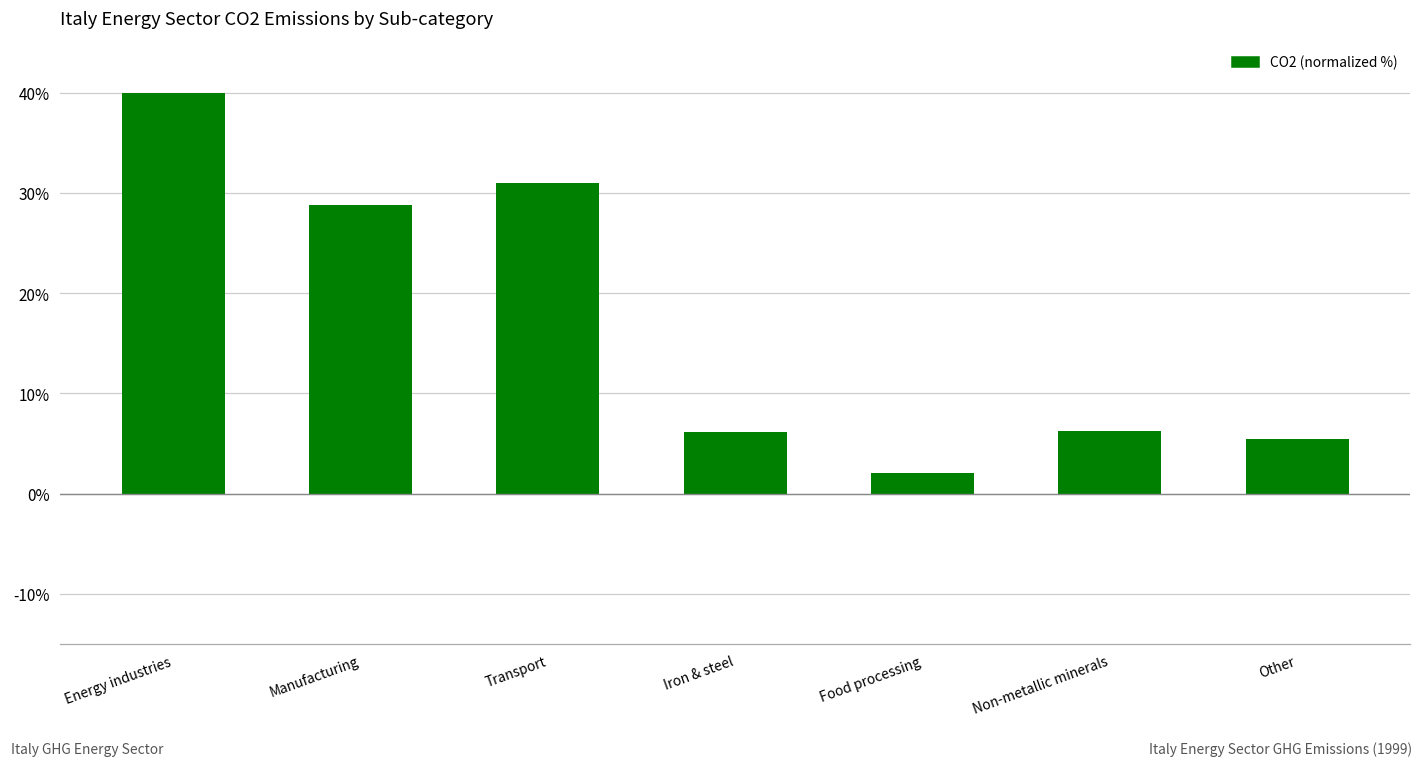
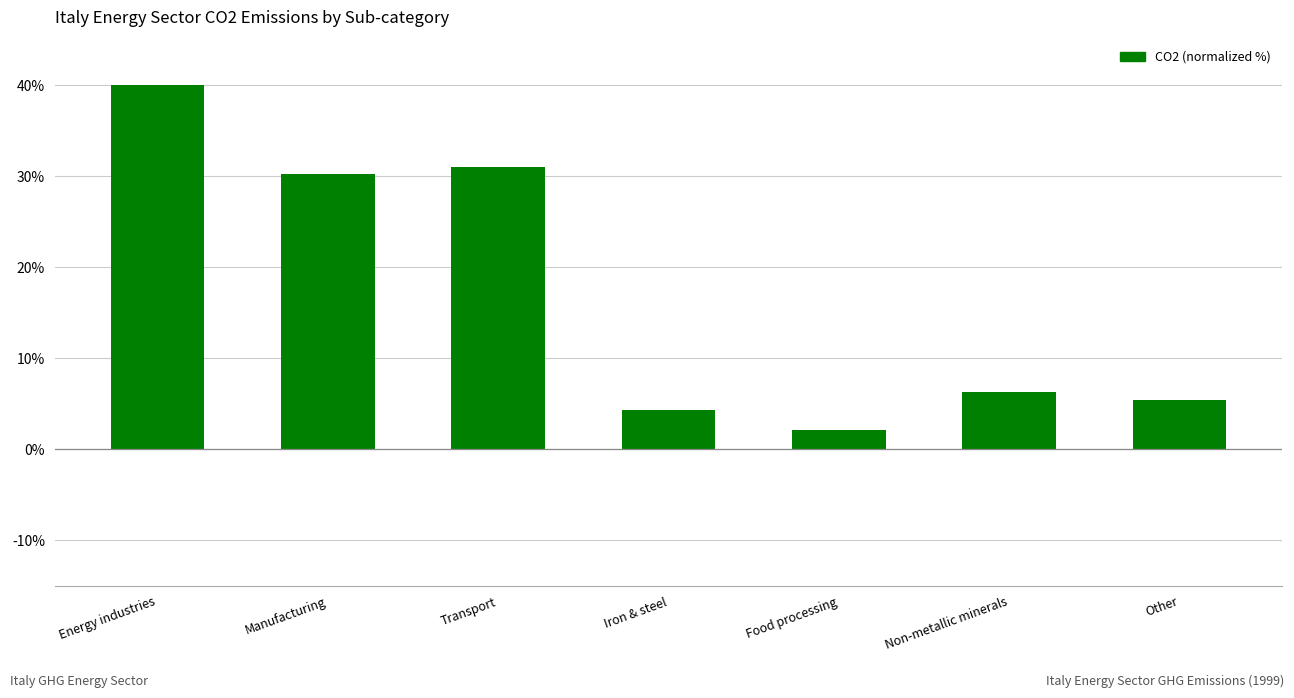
Manufacturing: 29% -> 30%
Iron & steel: 6% -> 4%
